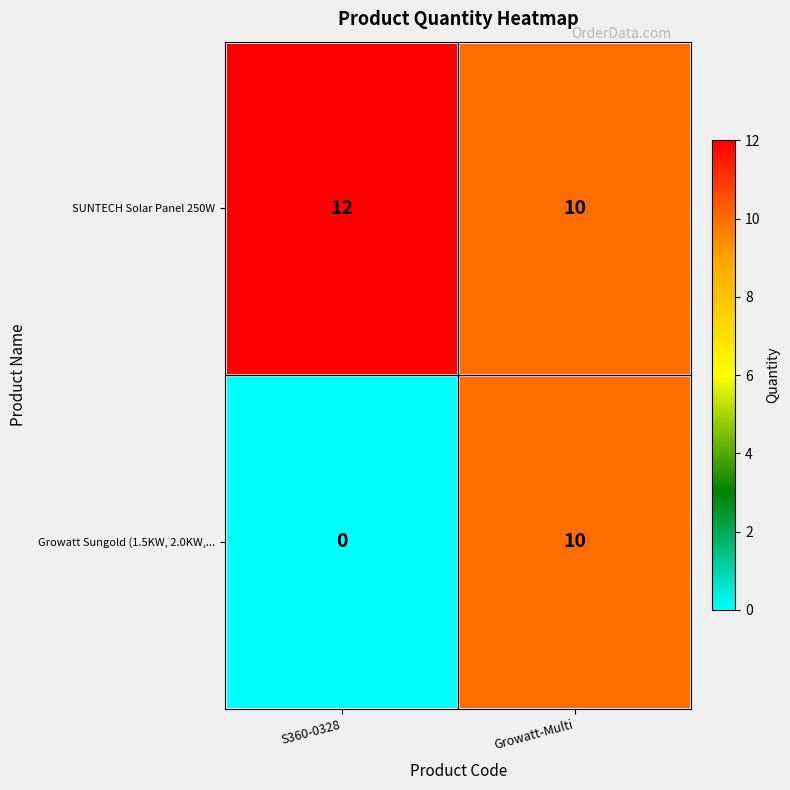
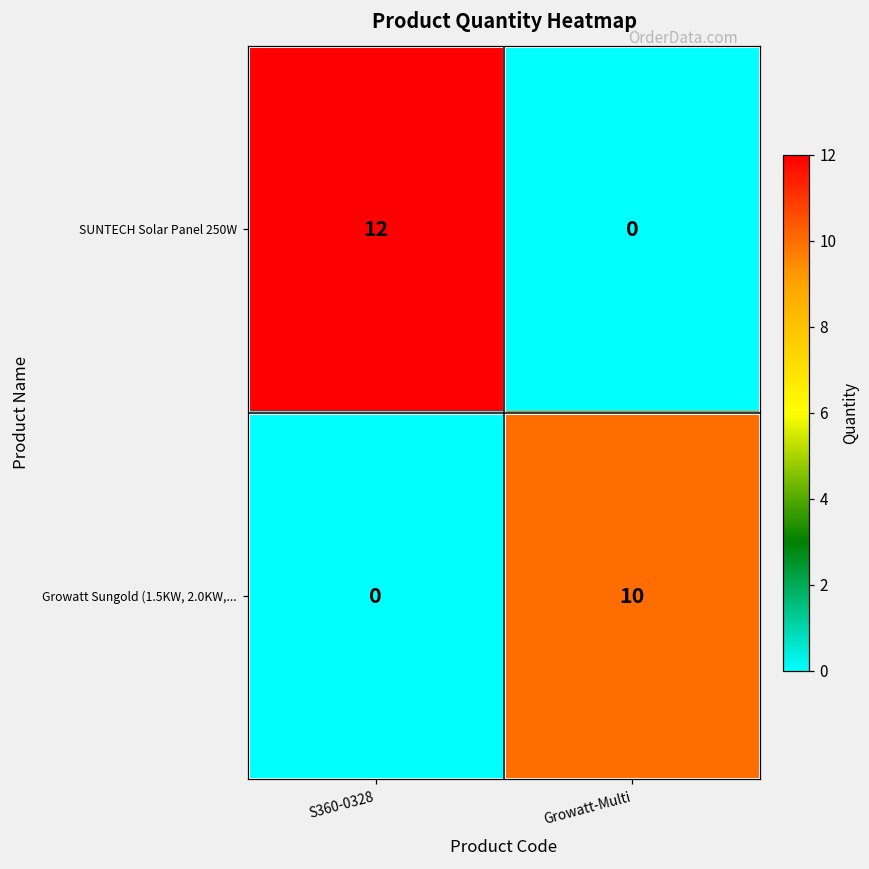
SUNTECH Solar Panel 250W, Growatt-Multi: 10 -> 0
